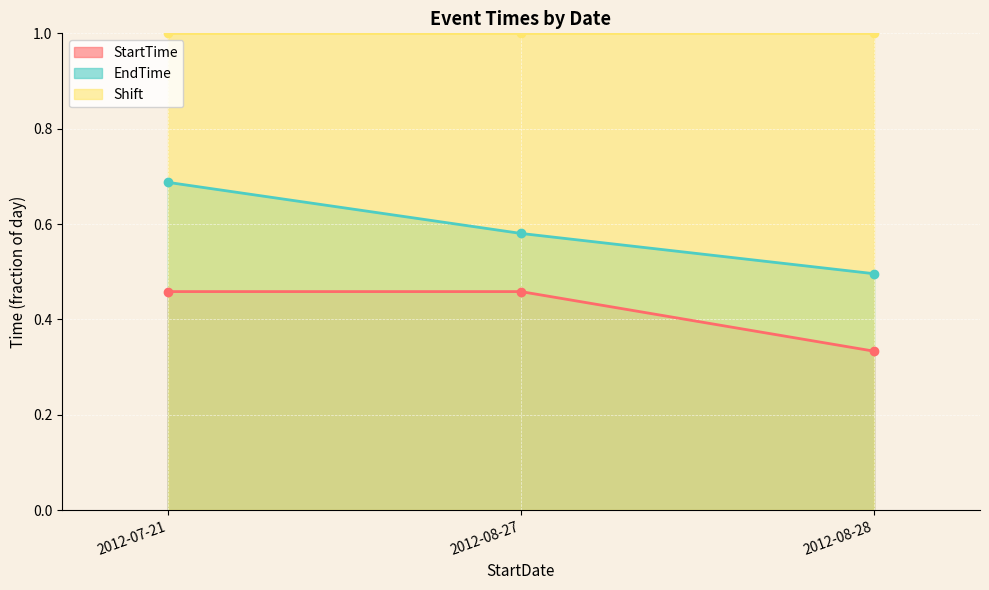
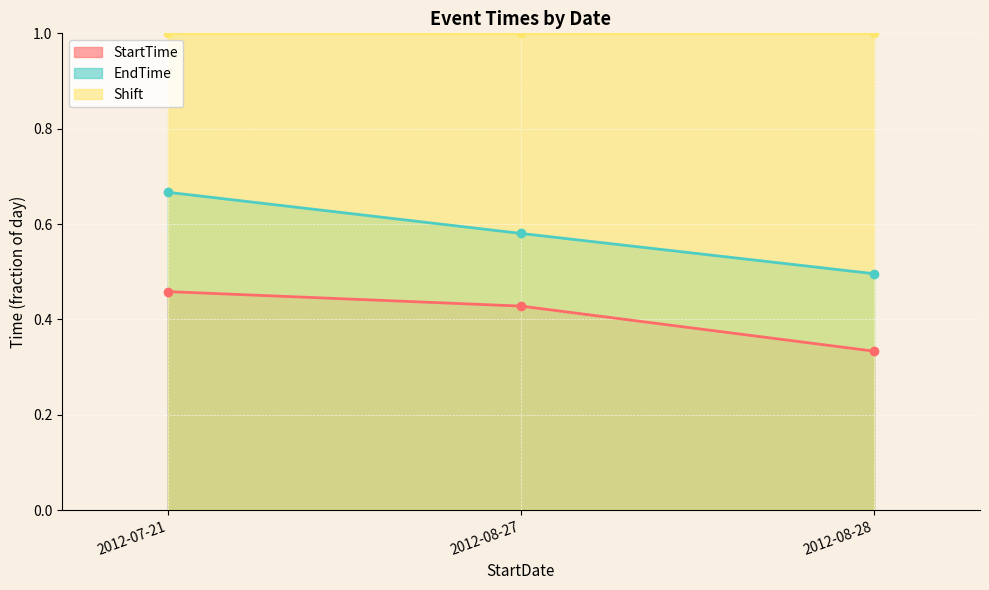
EndTime, 2012-07-21: 0.69 -> 0.67
StartTime, 2012-08-27: 0.46 -> 0.43
